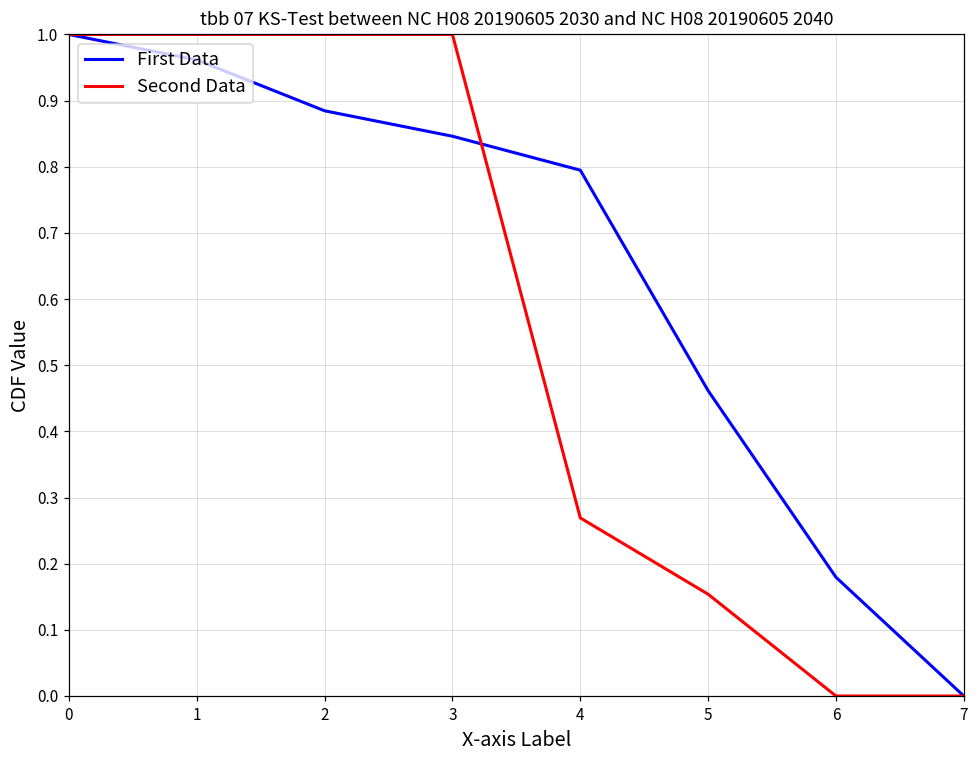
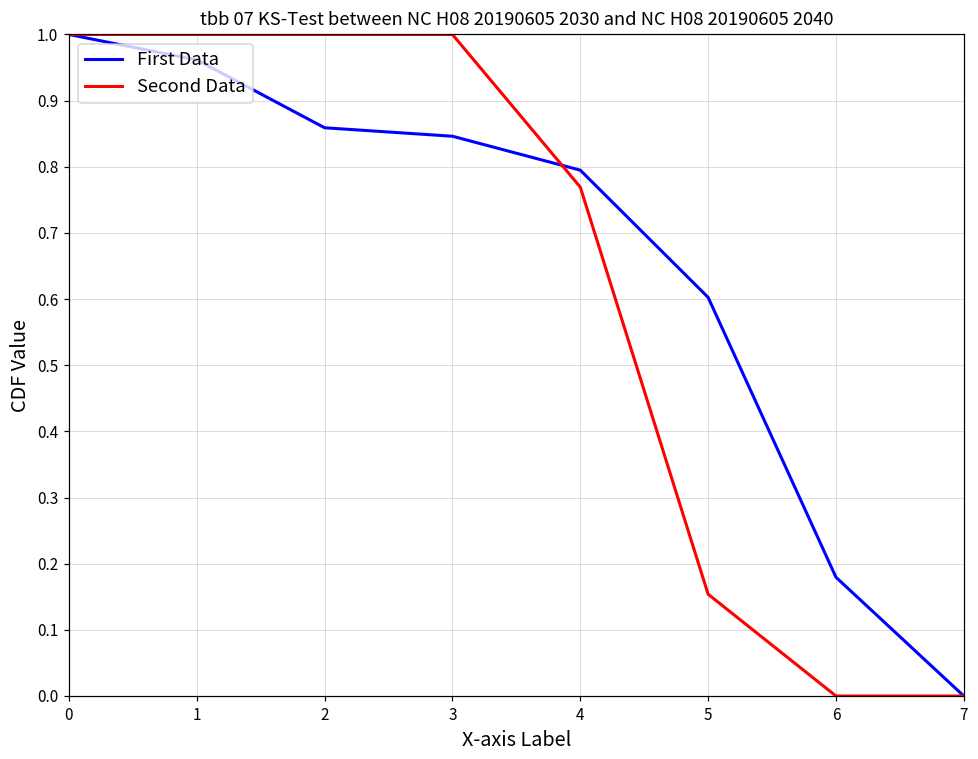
First Data, 2: 0.88 -> 0.86
Second Data, 4: 0.27 -> 0.77
First Data, 5: 0.46 -> 0.60
